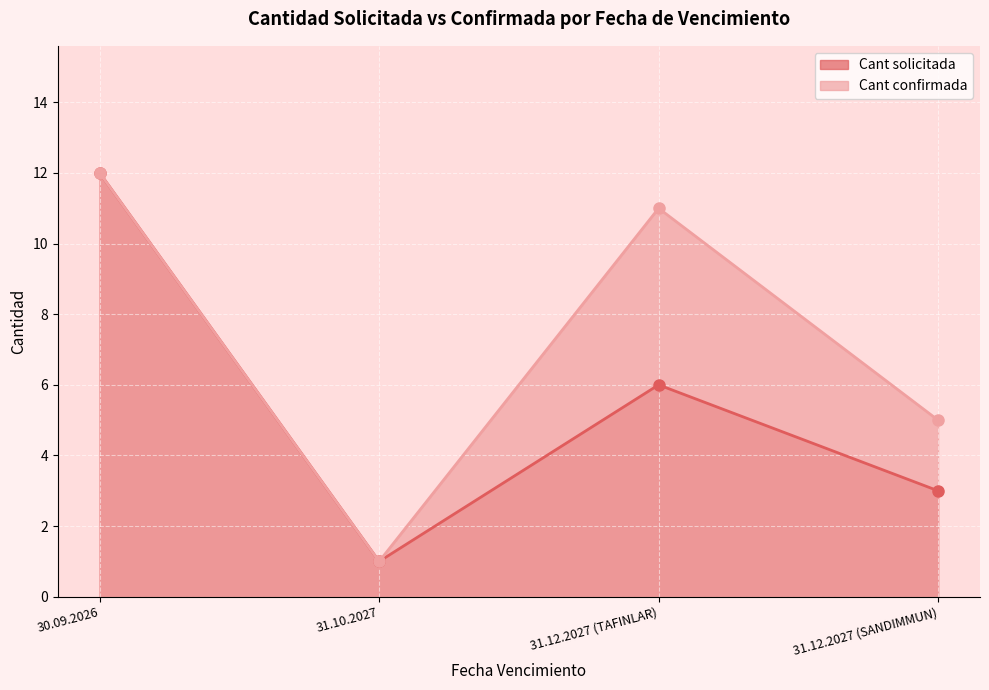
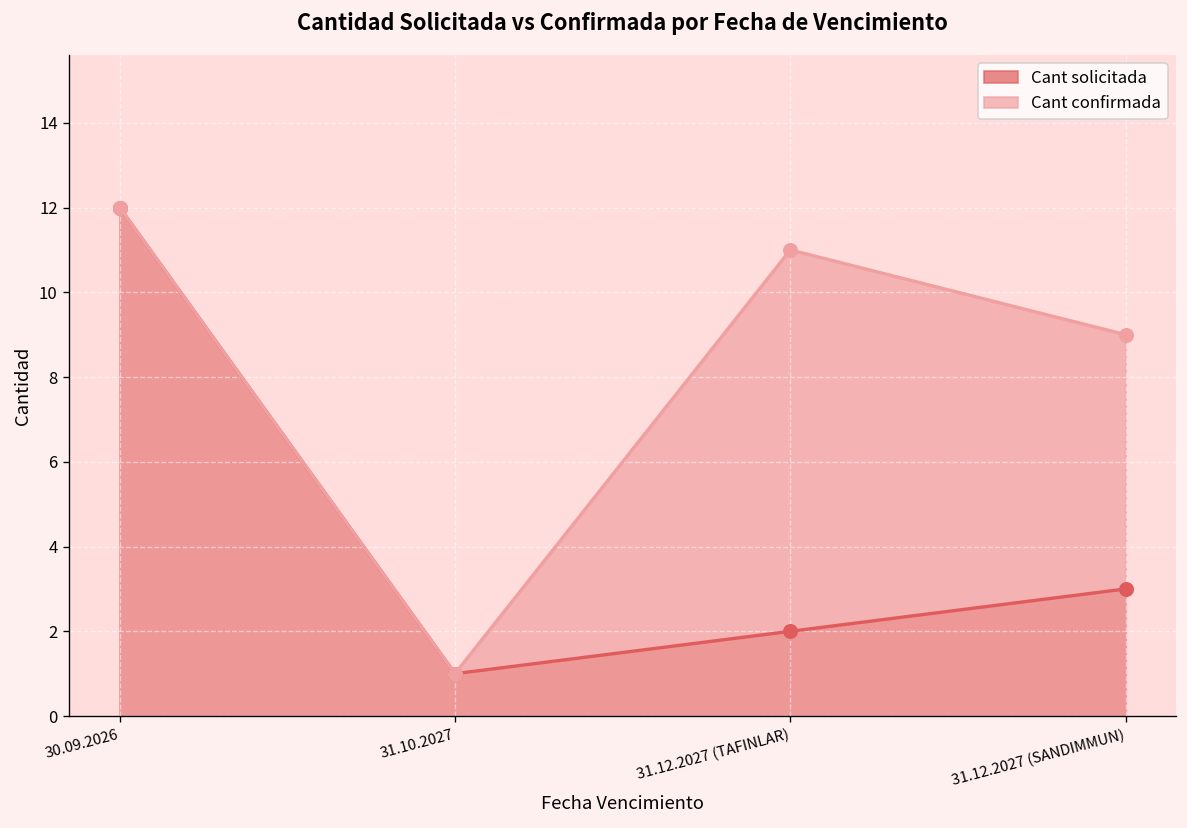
Cant solicitada, 31.12.2027 (TAFINLAR): 6 -> 2
Cant confirmada, 31.12.2027 (SANDIMMUN): 5 -> 9
